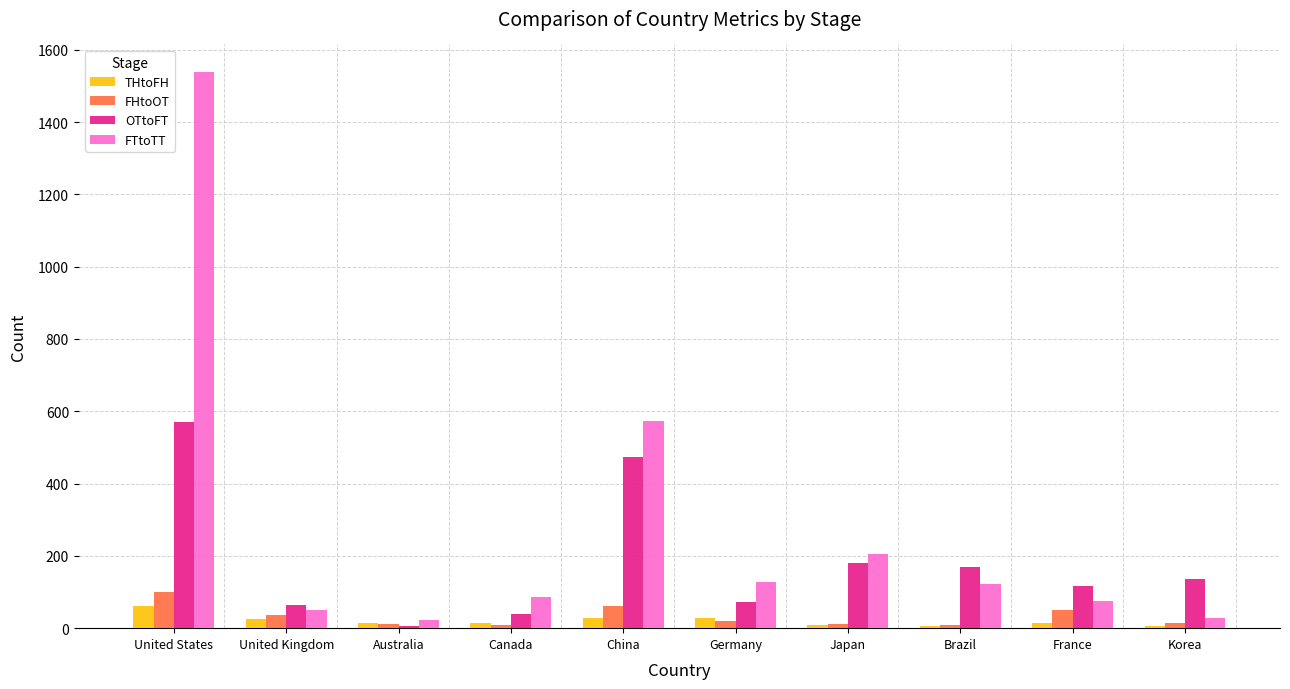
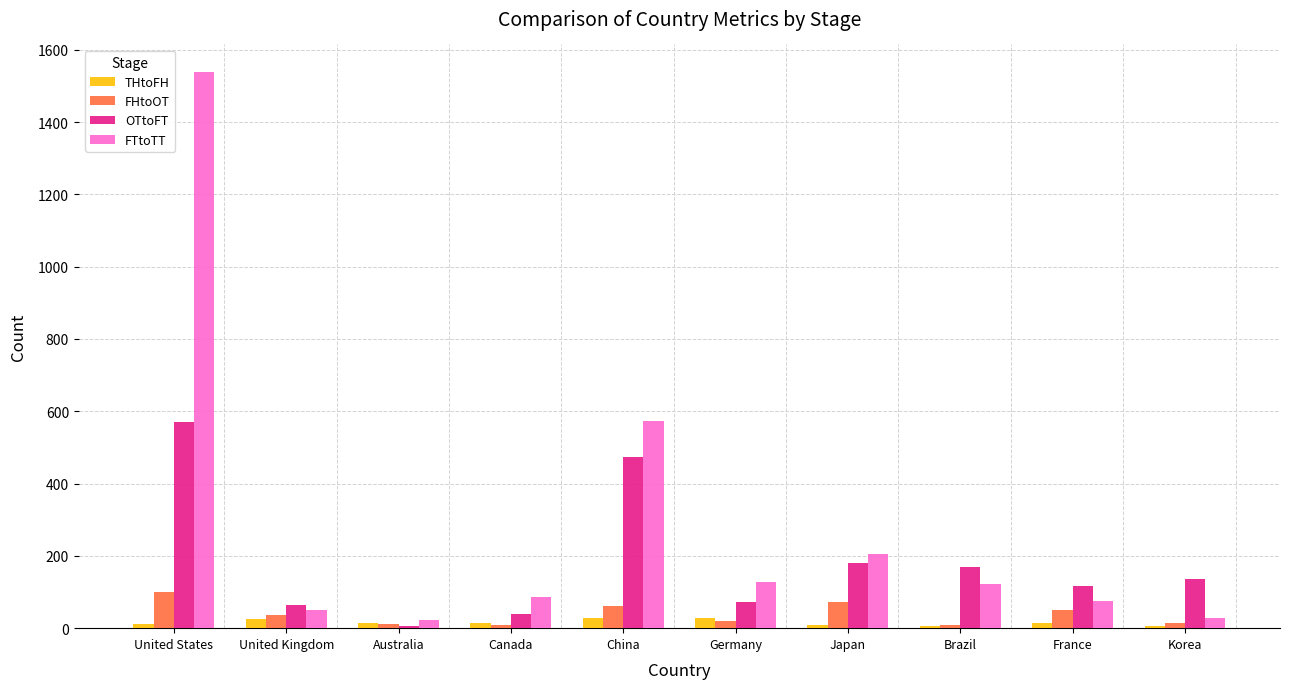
THtoFH, United States: 60 -> 10
FHtoOT, Japan: 10 -> 70
